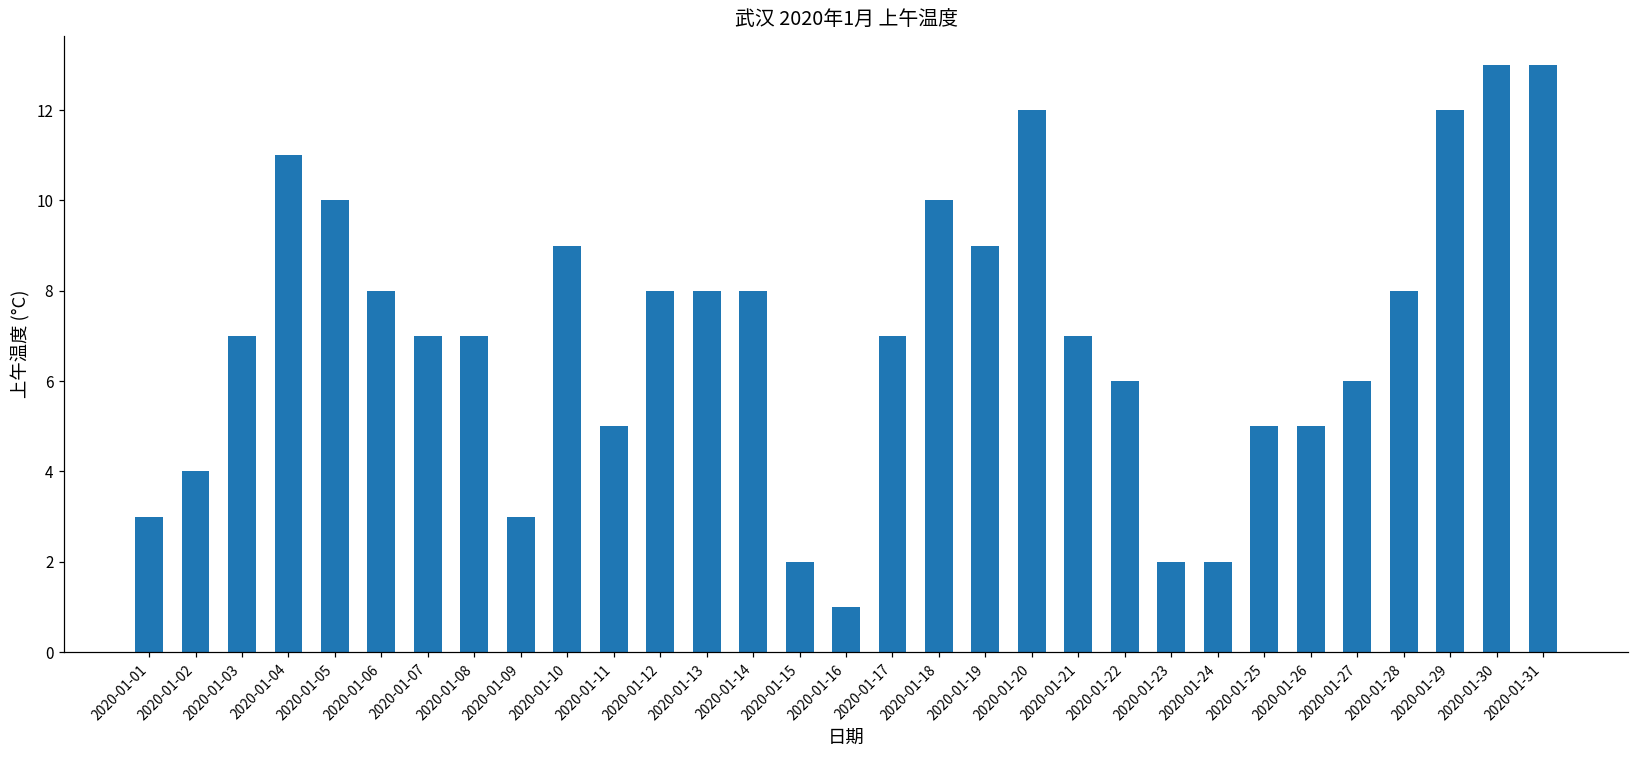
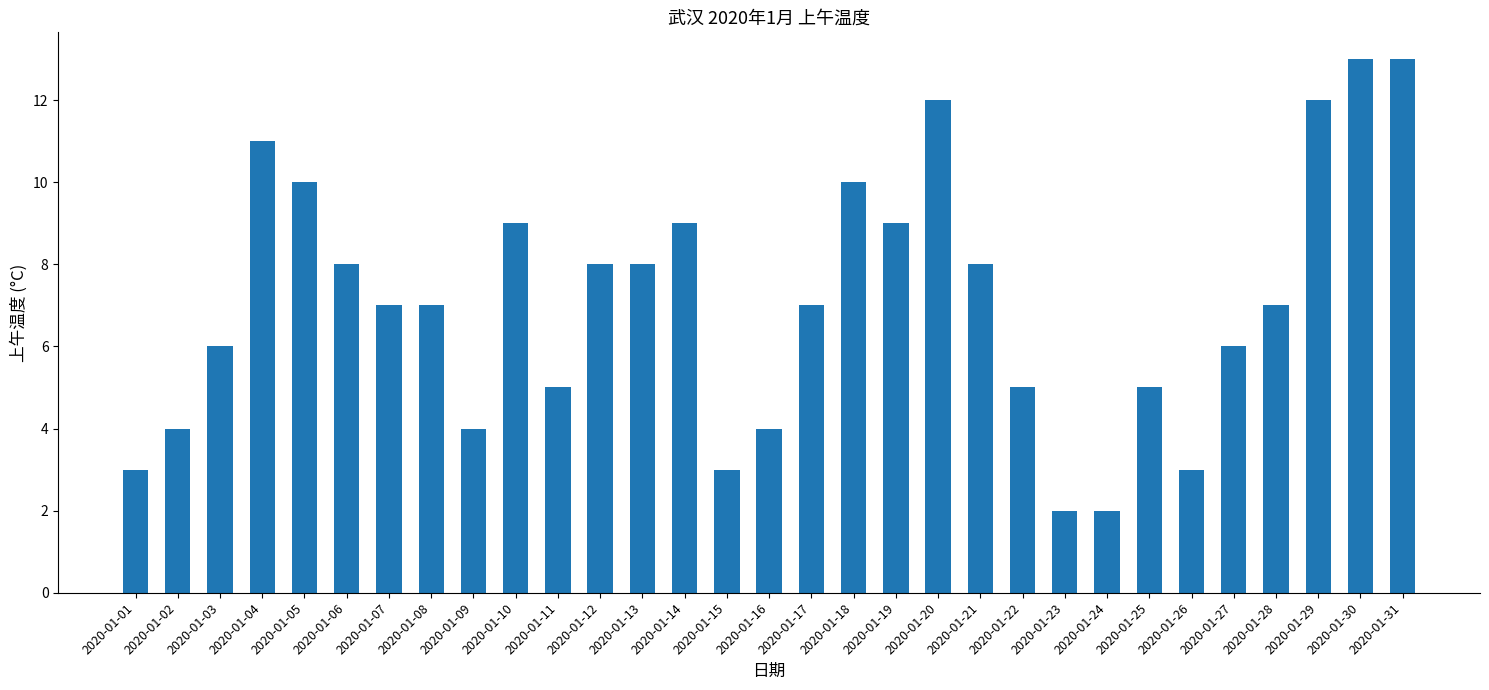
2020-01-03: 7 -> 6
2020-01-09: 3 -> 4
2020-01-14: 8 -> 9
2020-01-15: 2 -> 3
2020-01-16: 1 -> 4
2020-01-21: 7 -> 8
2020-01-22: 6 -> 5
2020-01-26: 5 -> 3
2020-01-28: 8 -> 7
